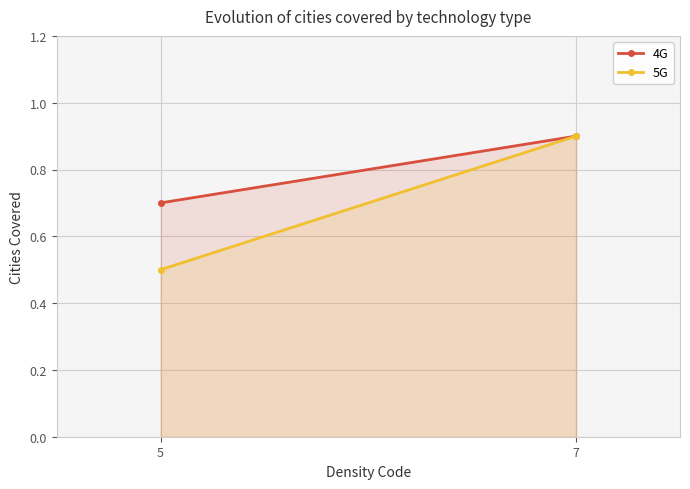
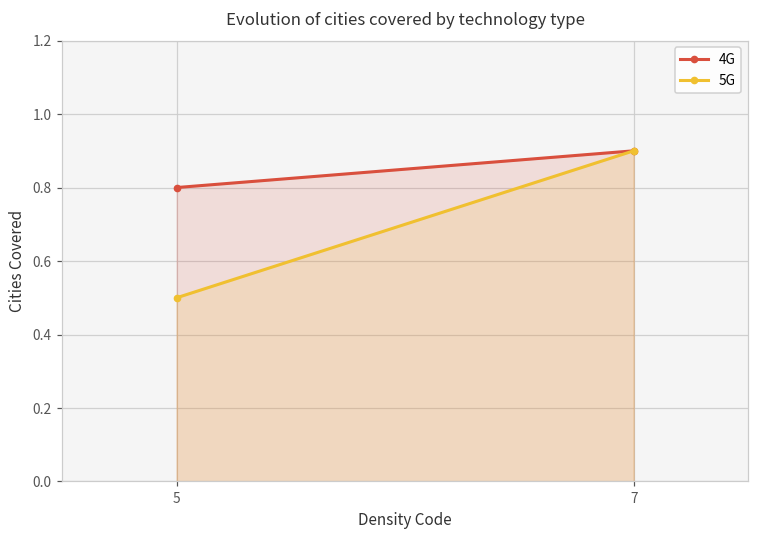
4G, 5: 0.7 -> 0.8
